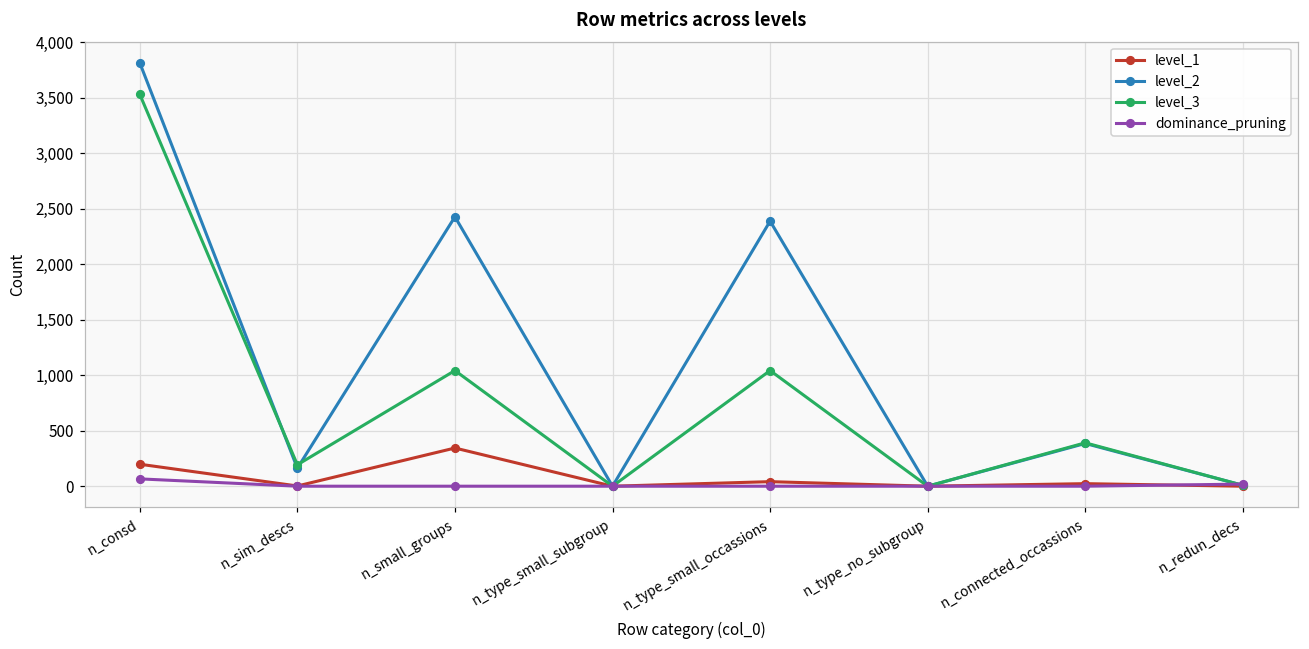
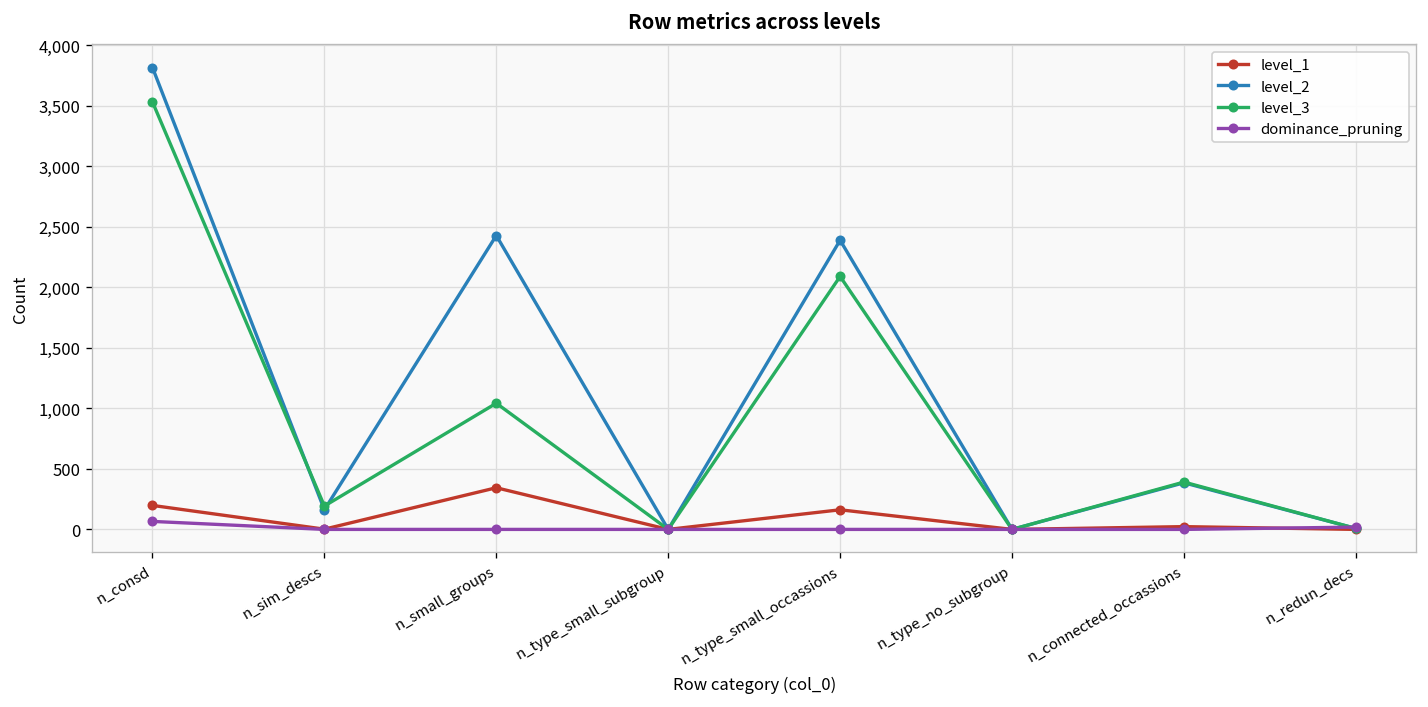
level_1, n_type_small_occassions: 40 -> 160
level_3, n_type_small_occassions: 1,040 -> 2,090
